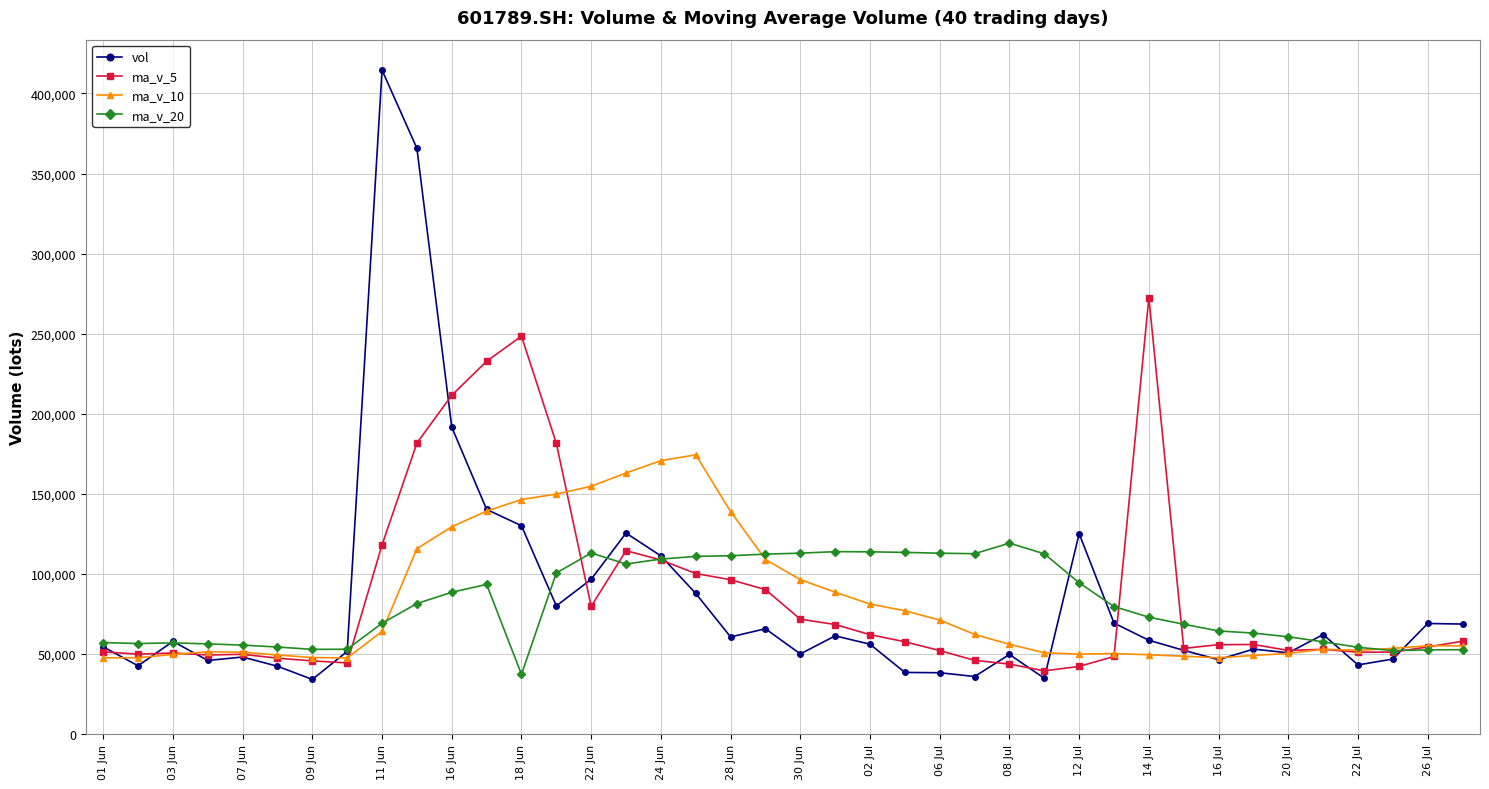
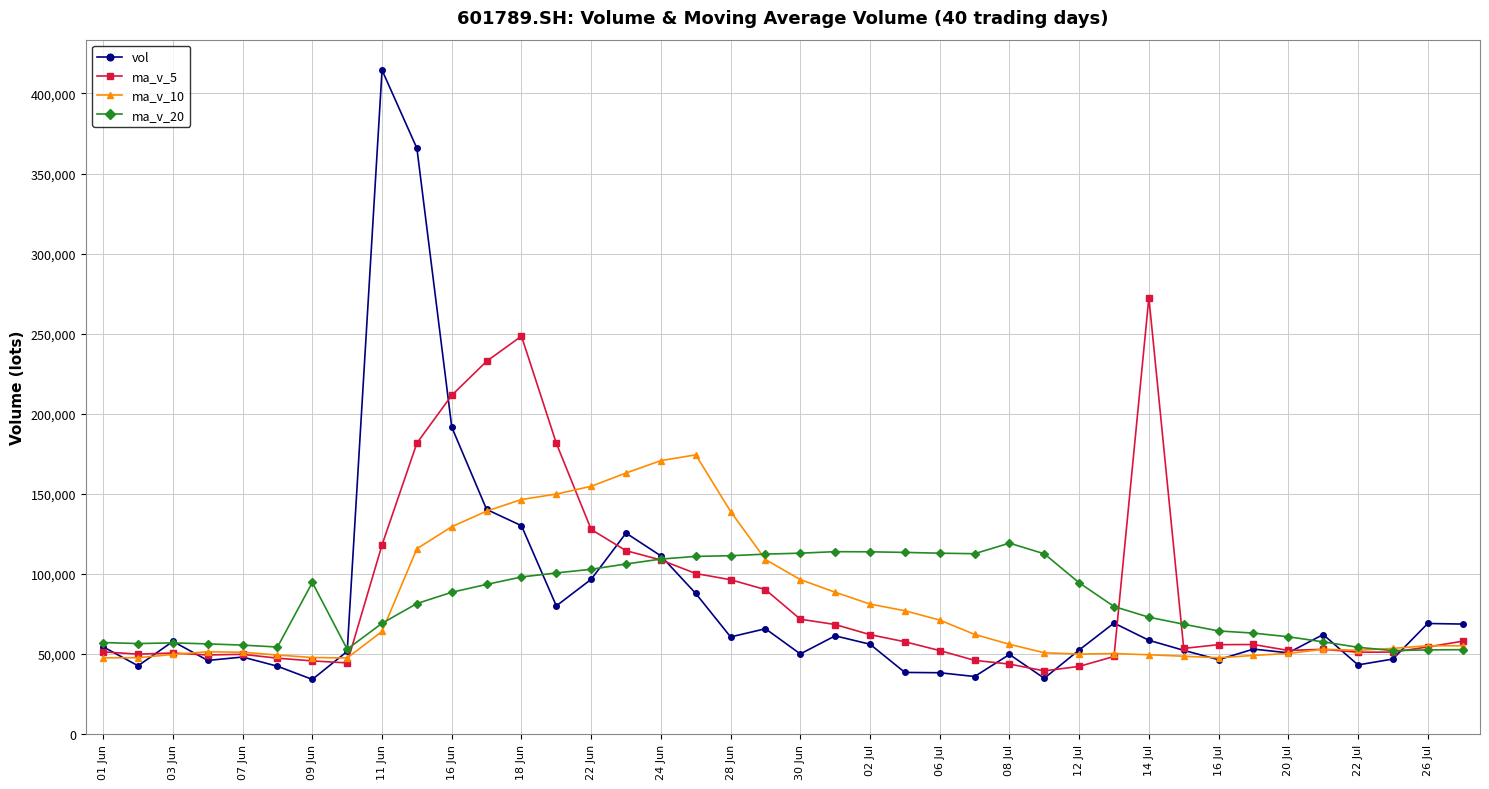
ma_v_20, 09 Jun: 53,000 -> 95,000
ma_v_20, 18 Jun: 37,000 -> 98,000
ma_v_5, 22 Jun: 80,000 -> 128,000
ma_v_20, 22 Jun: 113,000 -> 103,000
vol, 12 Jul: 125,000 -> 52,000
